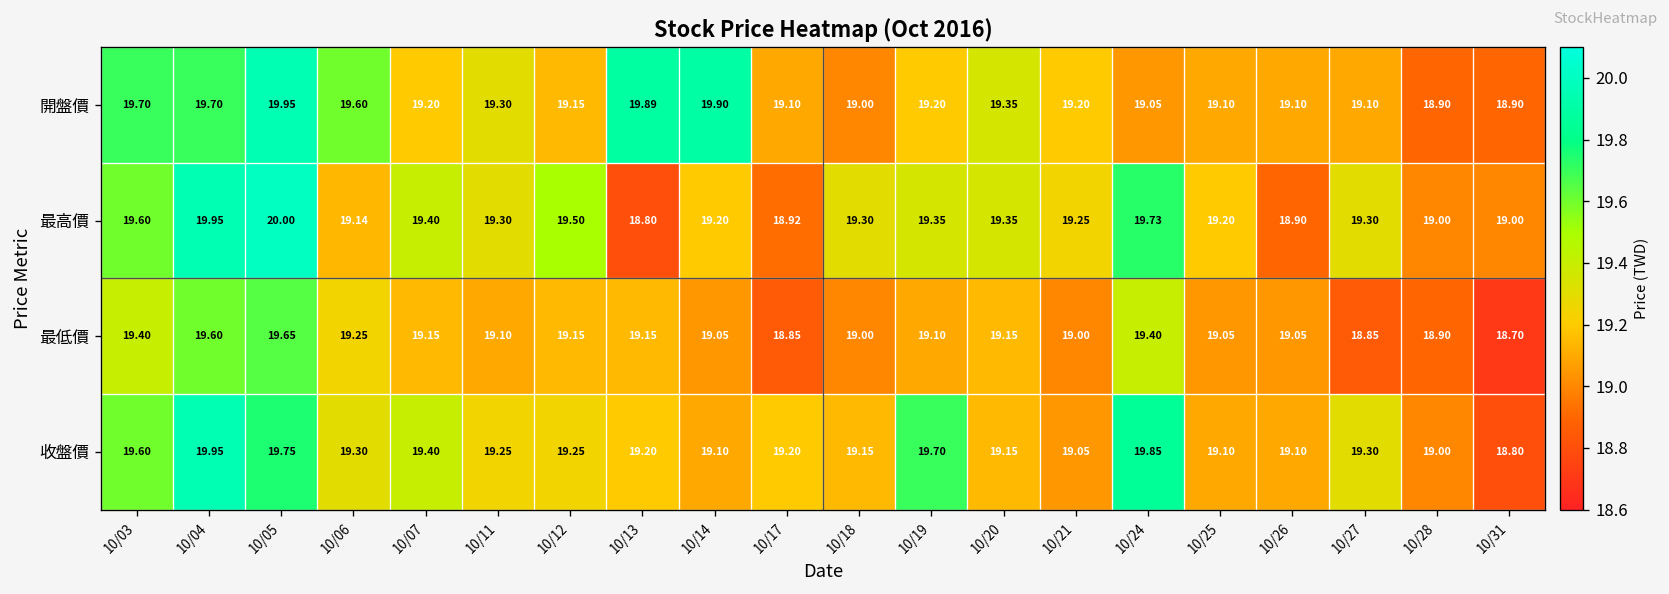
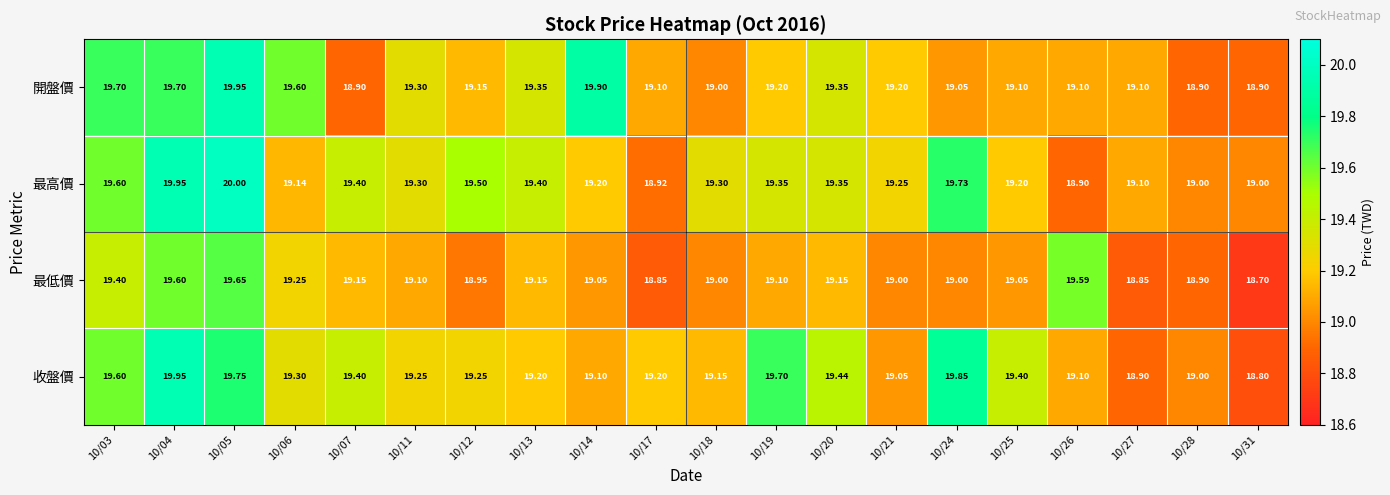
開盤價, 10/07: 19.20 -> 18.90
開盤價, 10/13: 19.89 -> 19.35
最高價, 10/13: 18.80 -> 19.40
最高價, 10/27: 19.30 -> 19.10
最低價, 10/12: 19.15 -> 18.95
最低價, 10/24: 19.40 -> 19.00
最低價, 10/26: 19.05 -> 19.59
收盤價, 10/20: 19.15 -> 19.44
收盤價, 10/25: 19.10 -> 19.40
收盤價, 10/27: 19.30 -> 18.90
